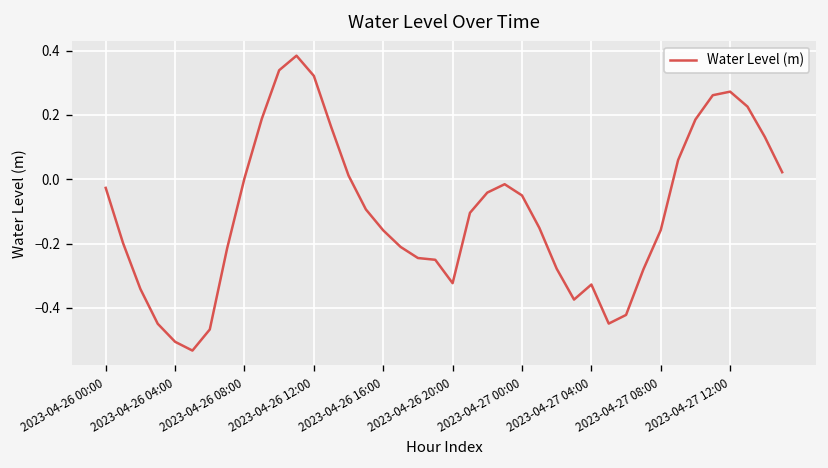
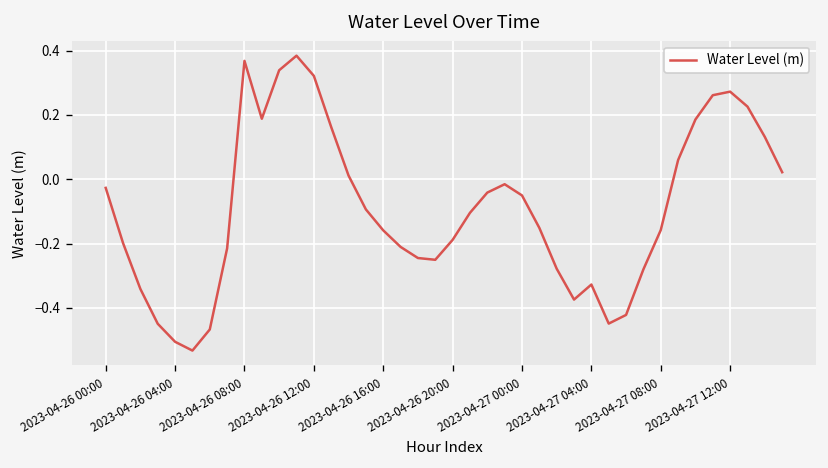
2023-04-26 08:00: 0.00 -> 0.37
2023-04-26 20:00: -0.32 -> -0.19
